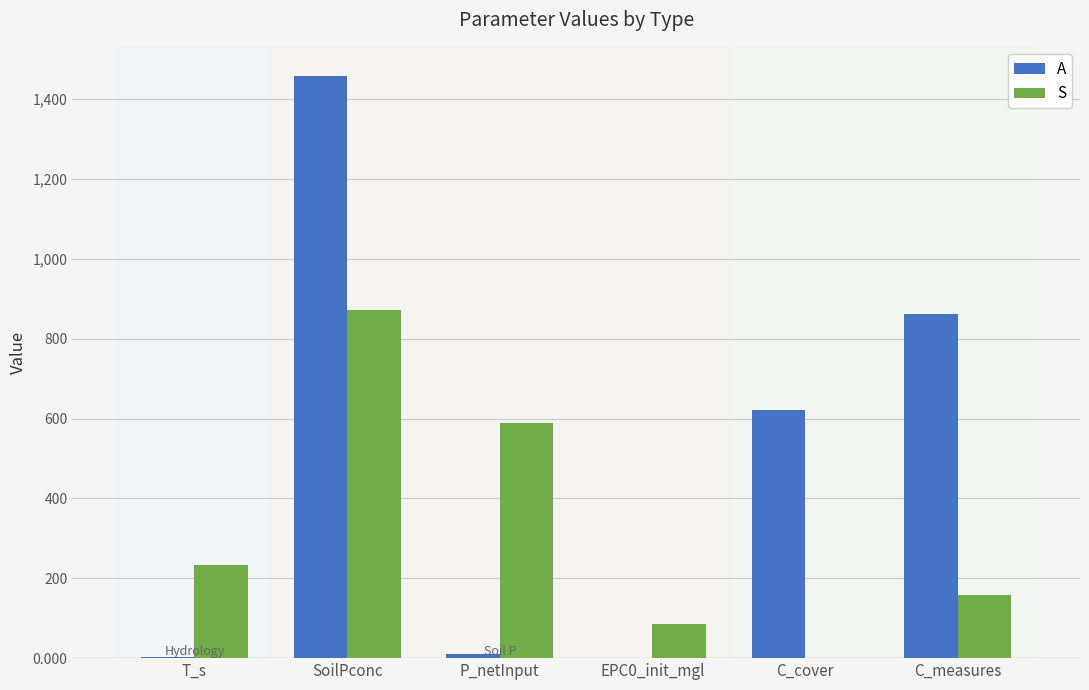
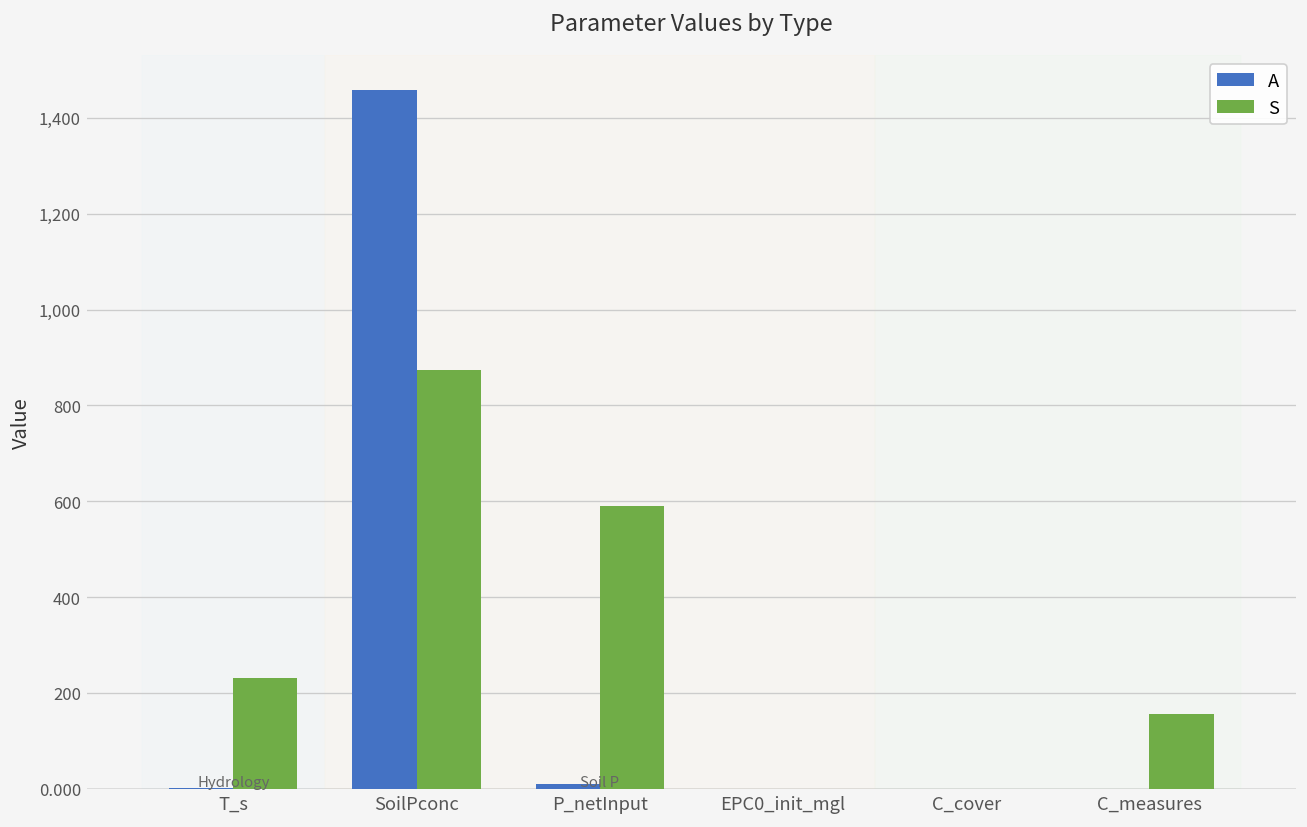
S, EPC0_init_mgl: 90 -> 0
A, C_cover: 620 -> 0
A, C_measures: 860 -> 0
